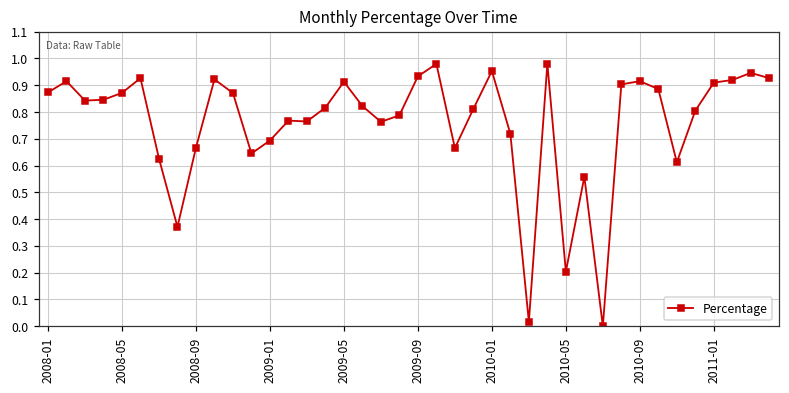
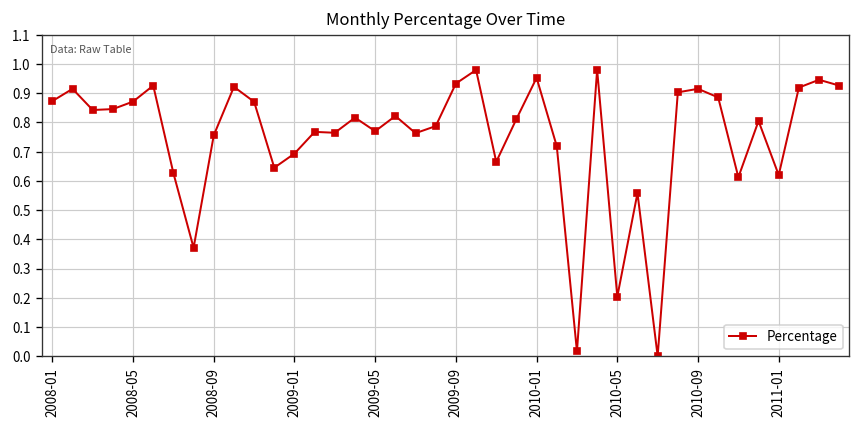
2008-09: 0.67 -> 0.76
2009-05: 0.91 -> 0.77
2011-01: 0.91 -> 0.62
